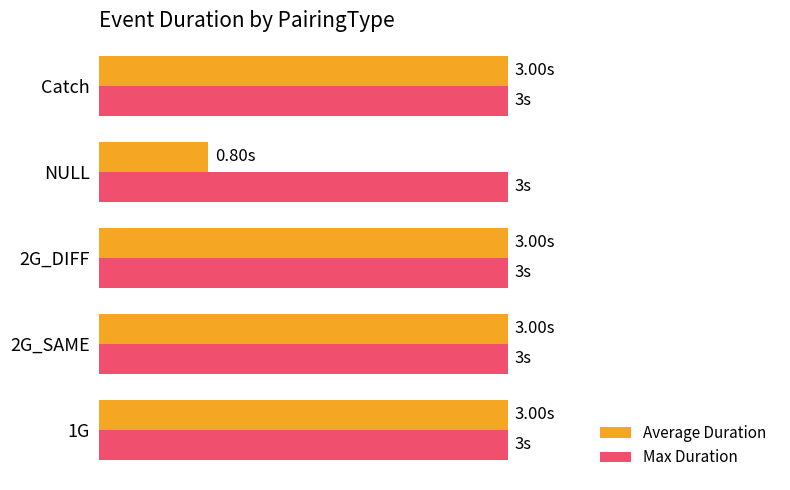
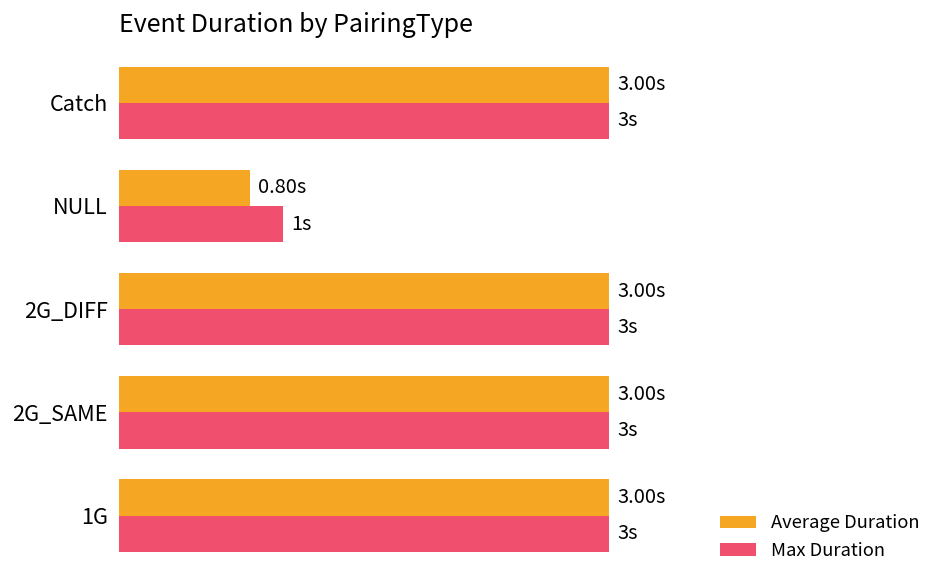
Max Duration, NULL: 3s -> 1s
